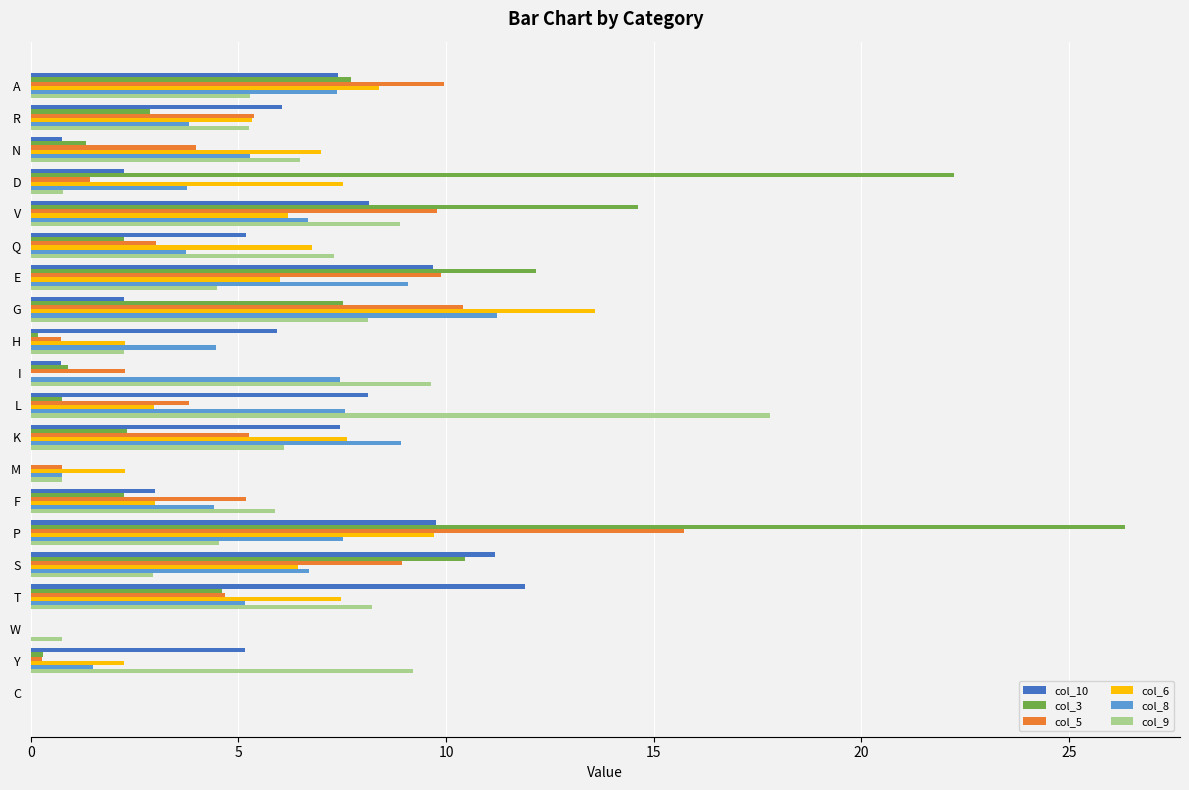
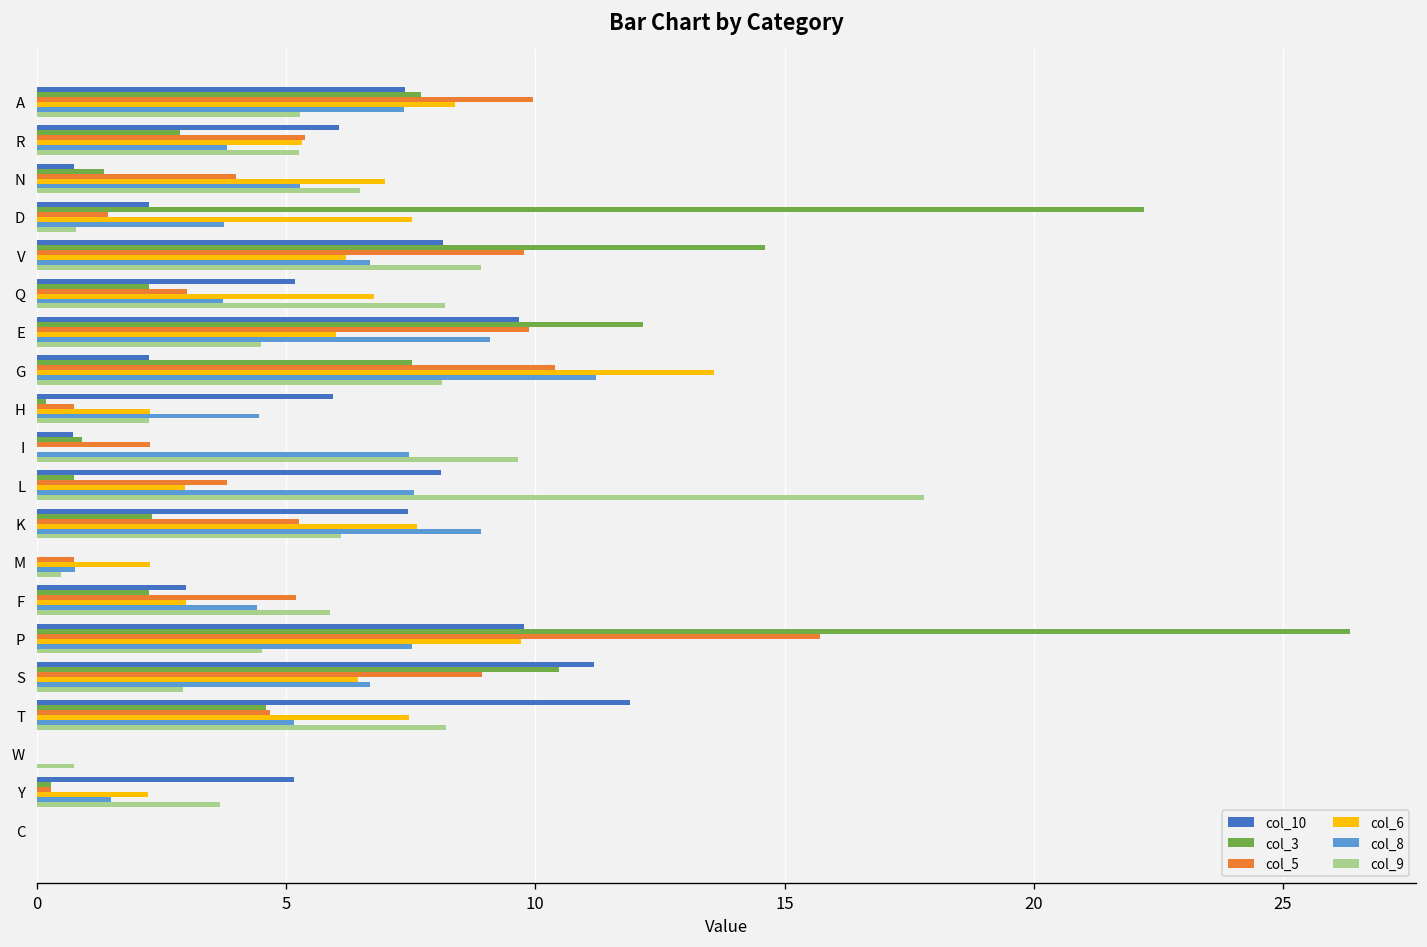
col_9, Q: 7.3 -> 8.2
col_9, M: 0.7 -> 0.5
col_9, Y: 9.2 -> 3.7
